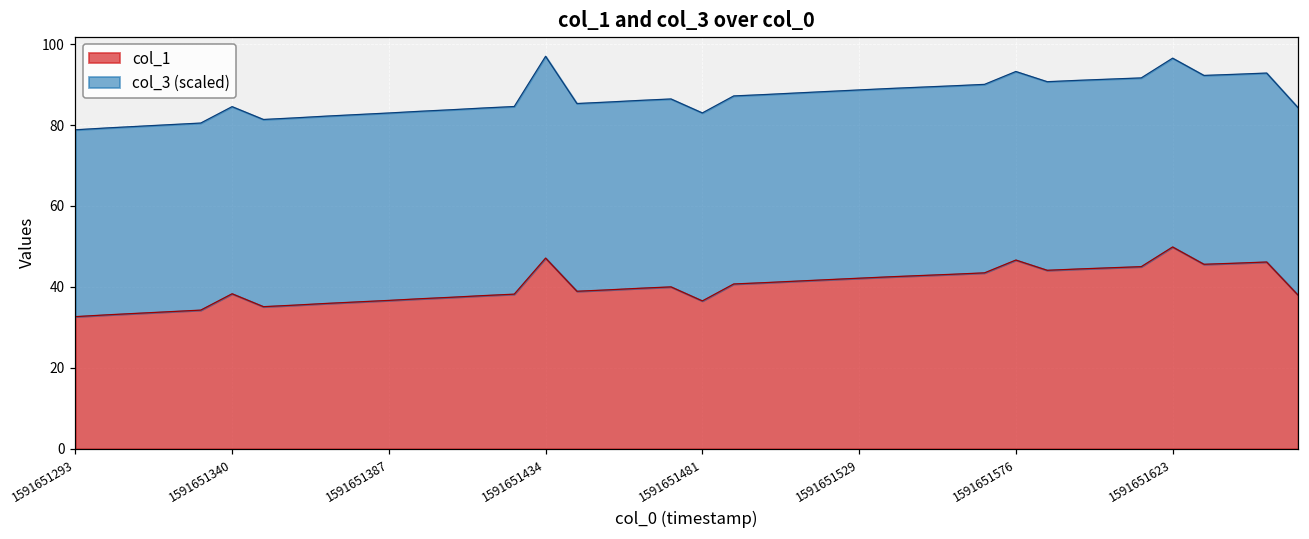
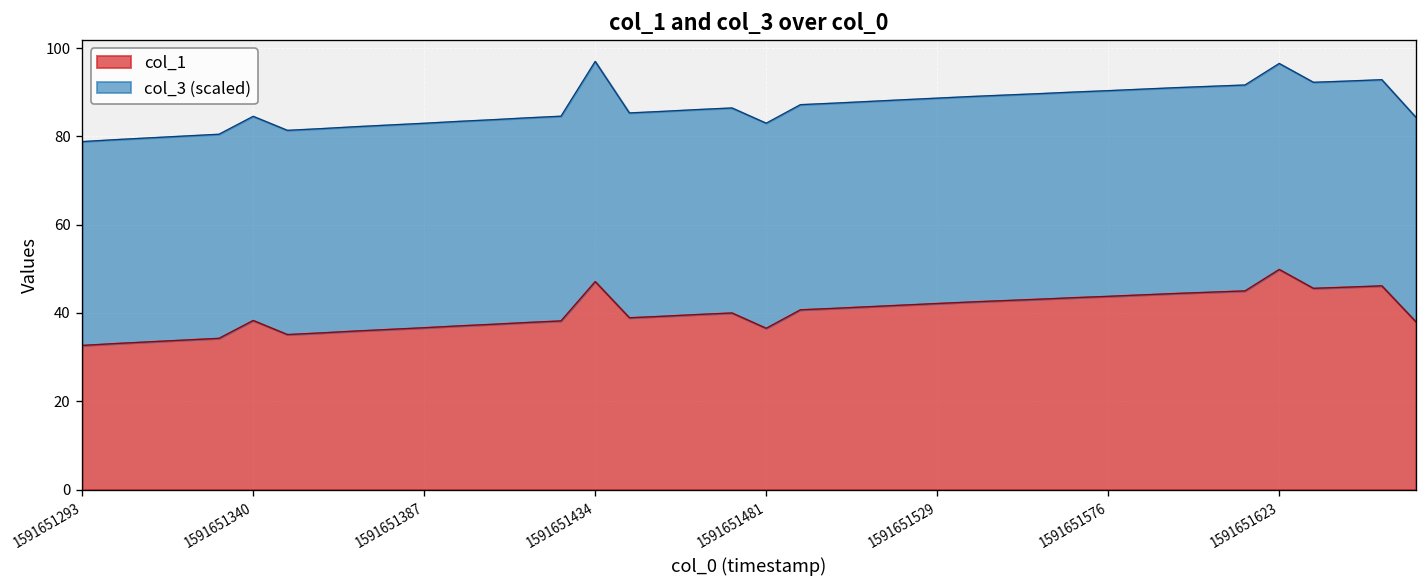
col_1, 1591651576: 47 -> 44
